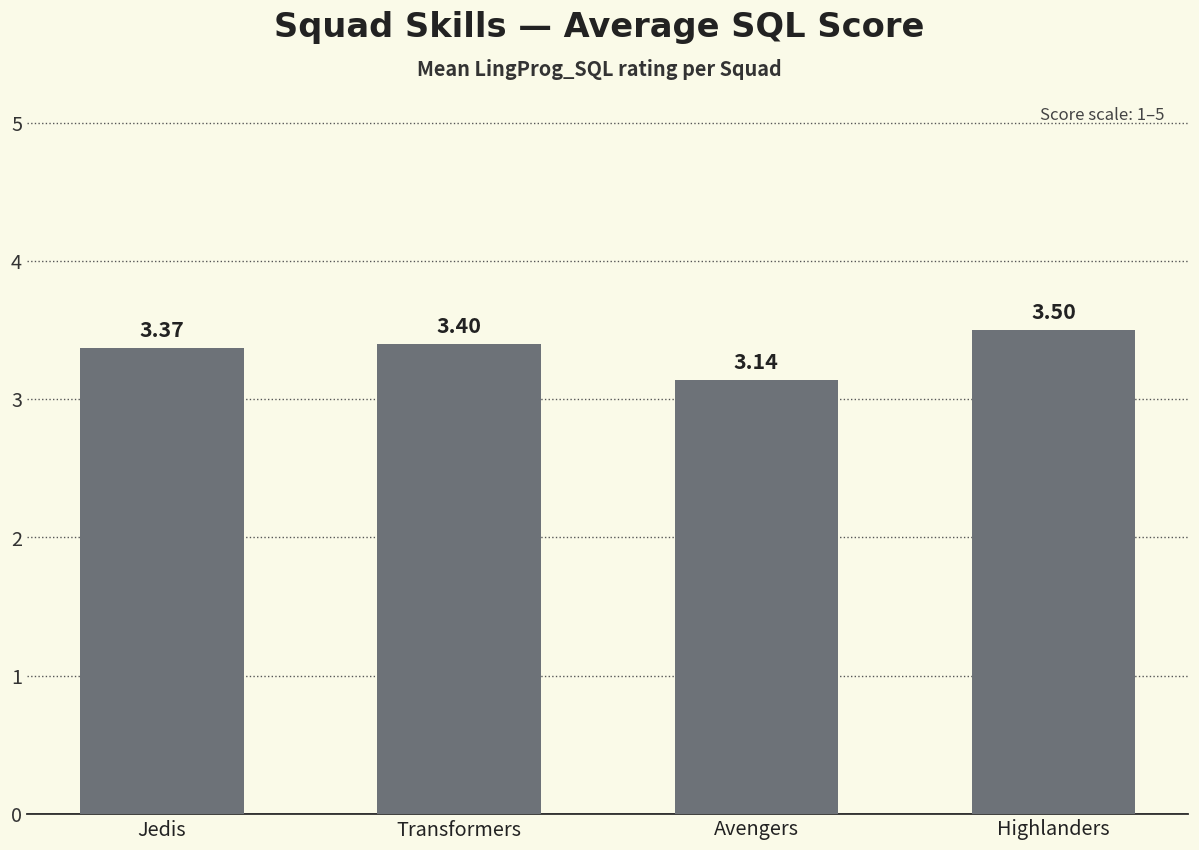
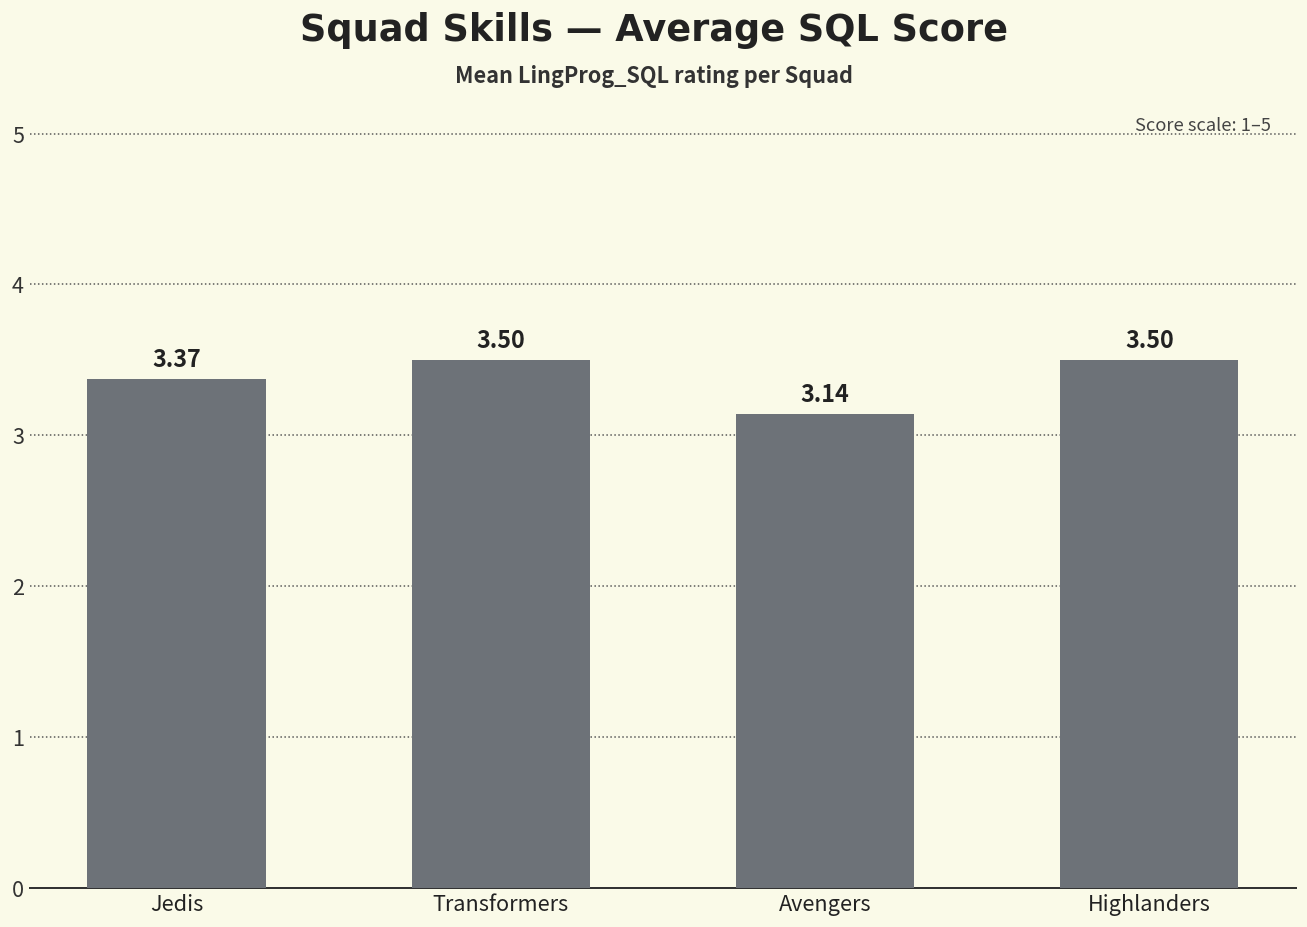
Transformers: 3.40 -> 3.50
